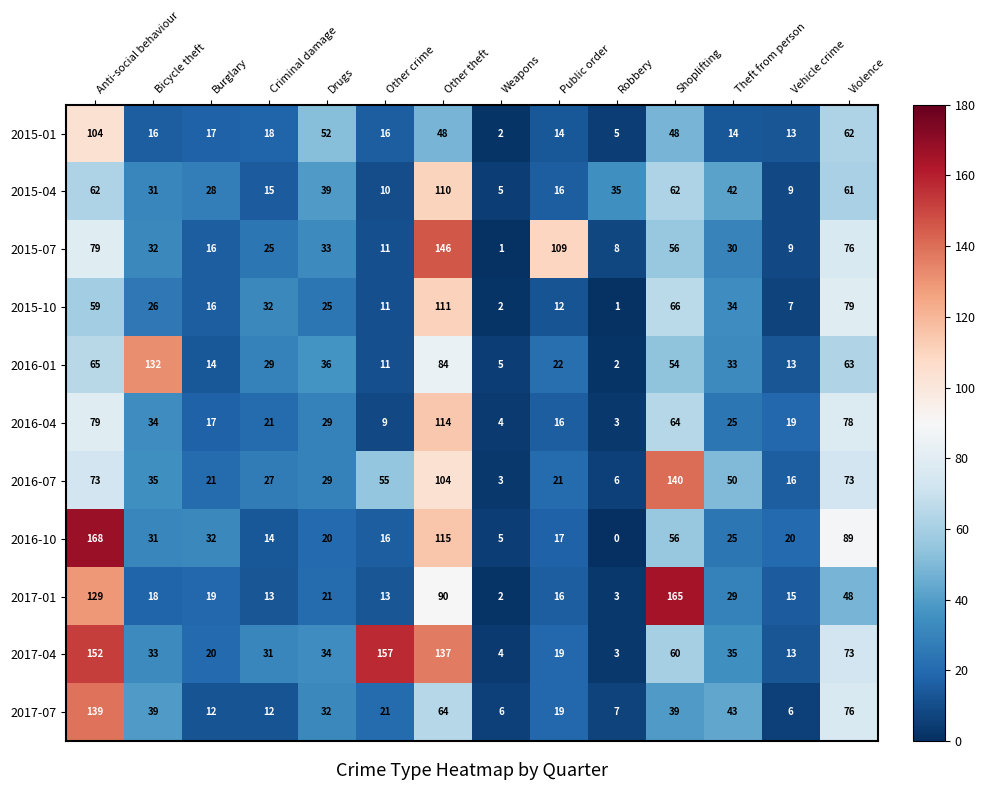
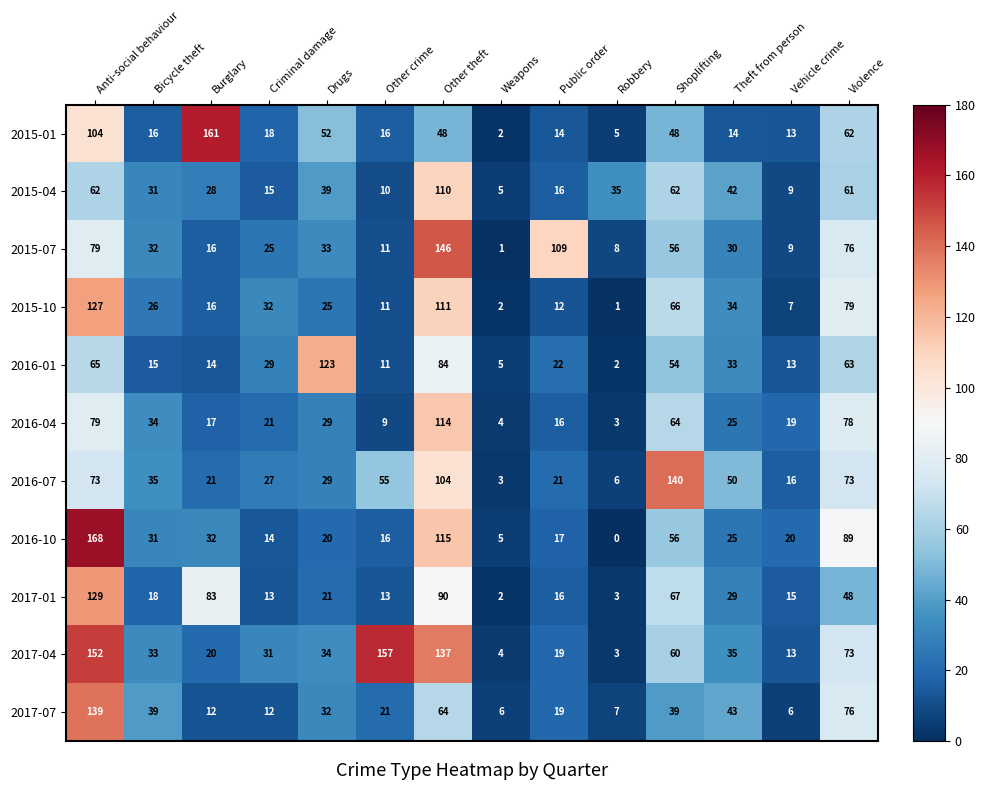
2015-01, Burglary: 17 -> 161
2015-10, Anti-social behaviour: 59 -> 127
2016-01, Bicycle theft: 132 -> 15
2016-01, Drugs: 36 -> 123
2017-01, Burglary: 19 -> 83
2017-01, Shoplifting: 165 -> 67
